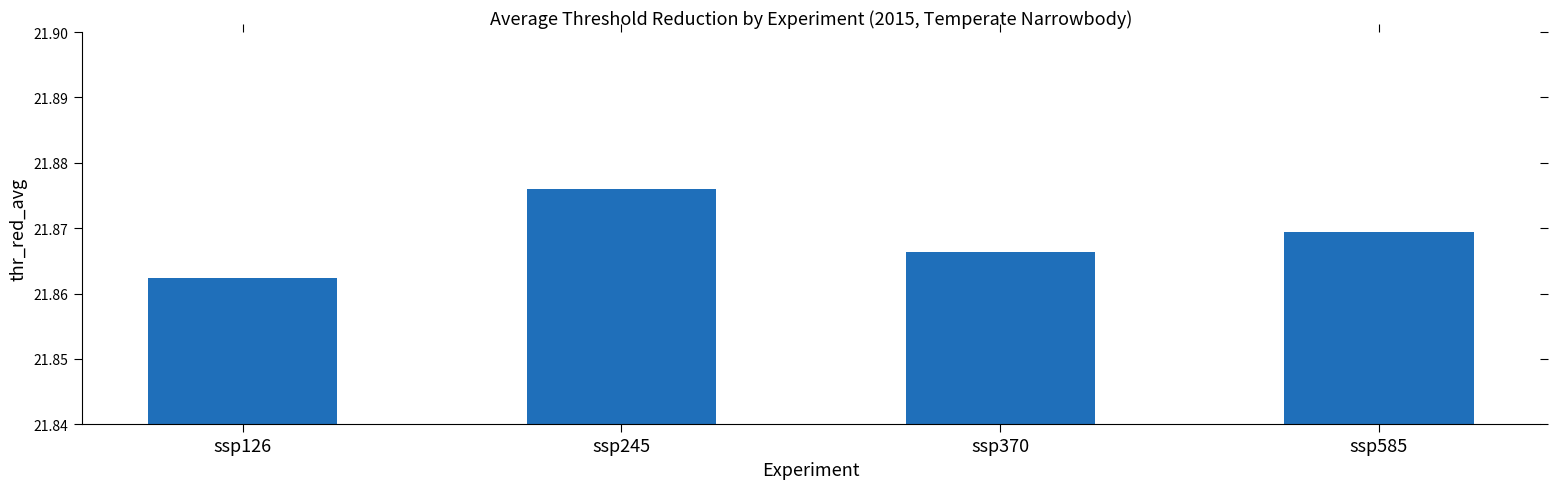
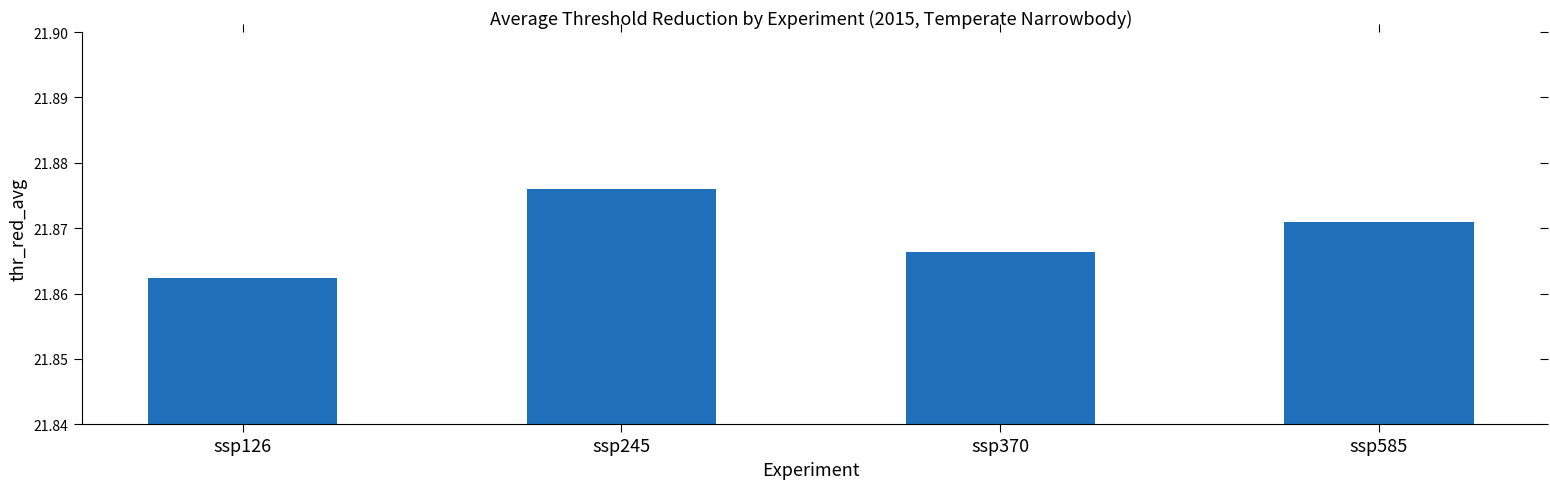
ssp585: 21.869 -> 21.871
